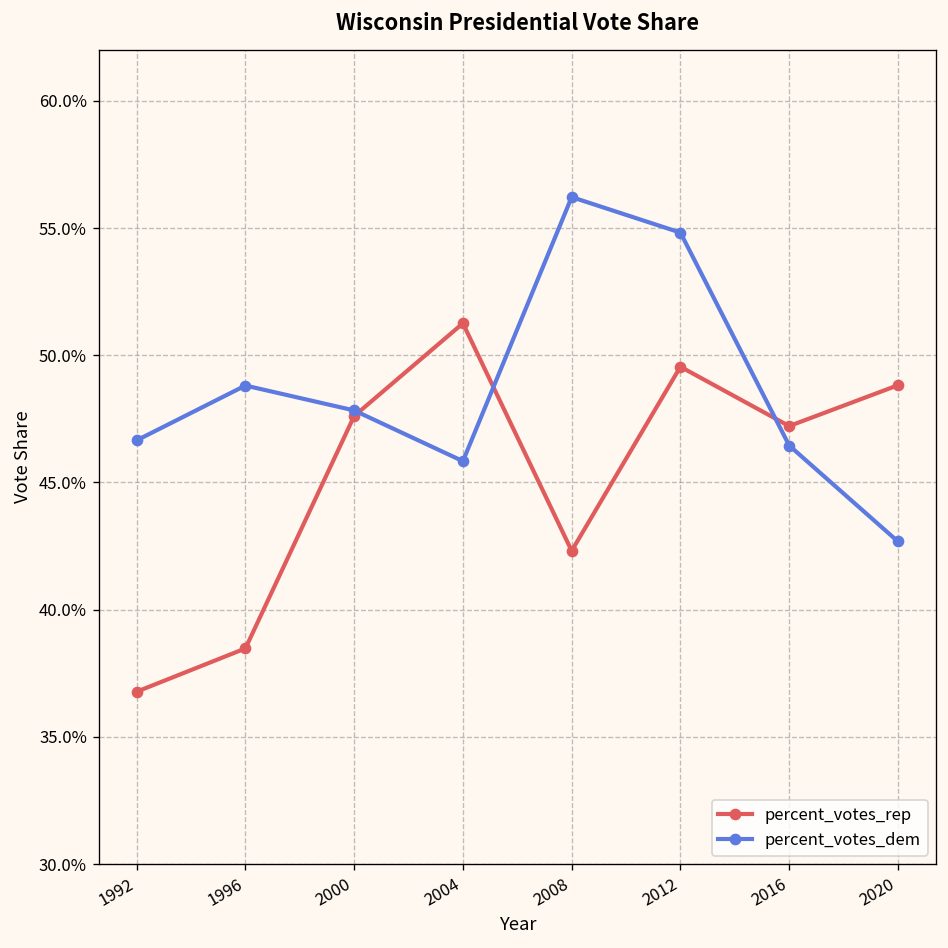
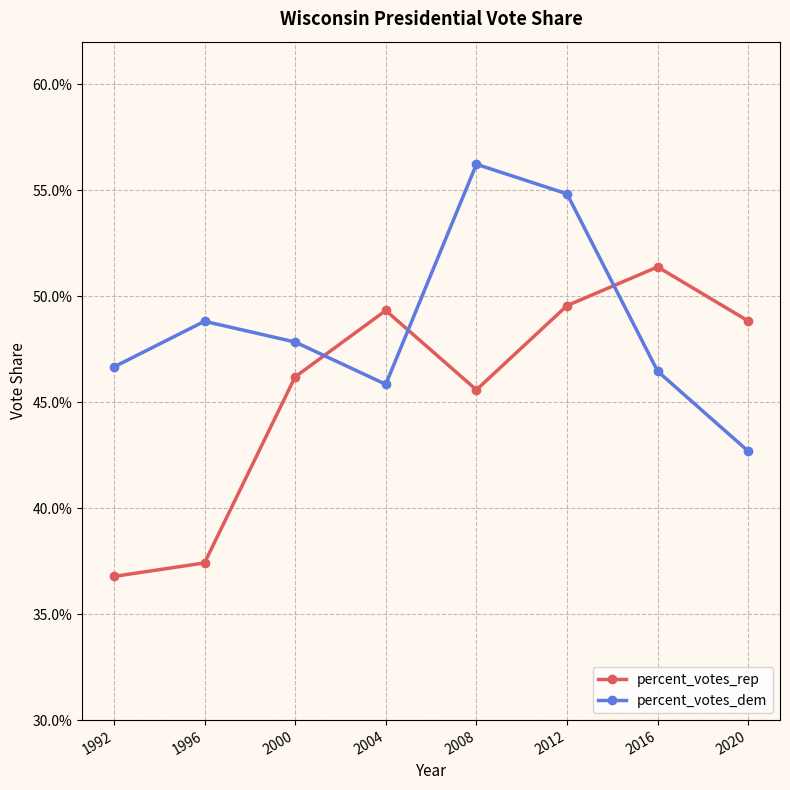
percent_votes_rep, 1996: 38.5% -> 37.4%
percent_votes_rep, 2000: 47.6% -> 46.2%
percent_votes_rep, 2004: 51.3% -> 49.3%
percent_votes_rep, 2008: 42.3% -> 45.6%
percent_votes_rep, 2016: 47.2% -> 51.4%
